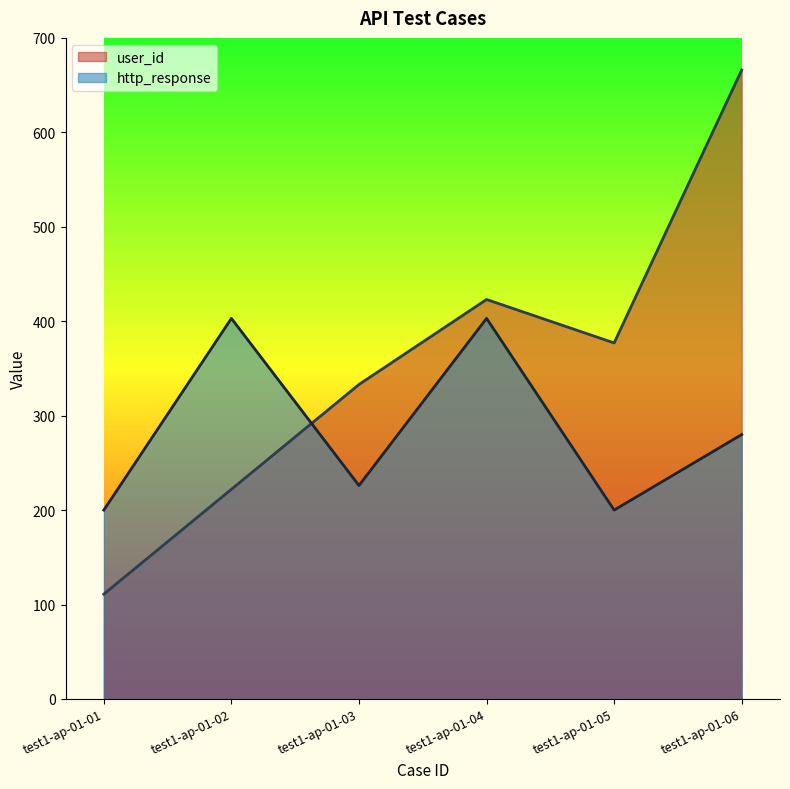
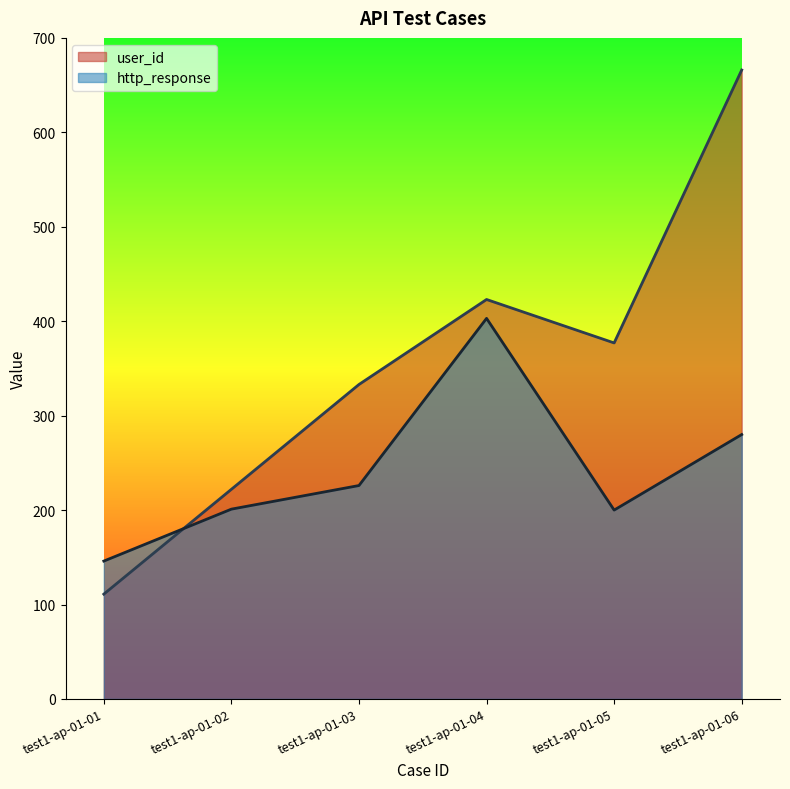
http_response, test1-ap-01-01: 200 -> 150
http_response, test1-ap-01-02: 400 -> 200
